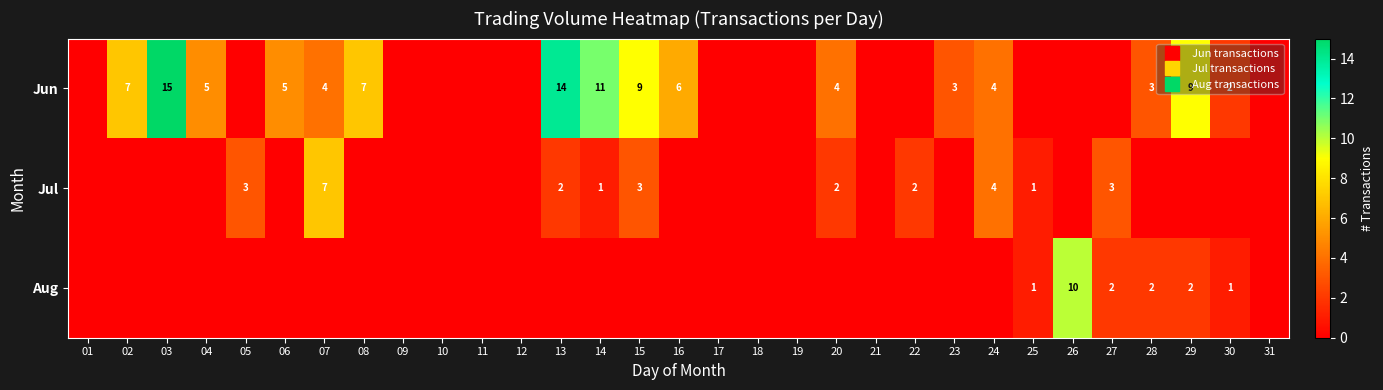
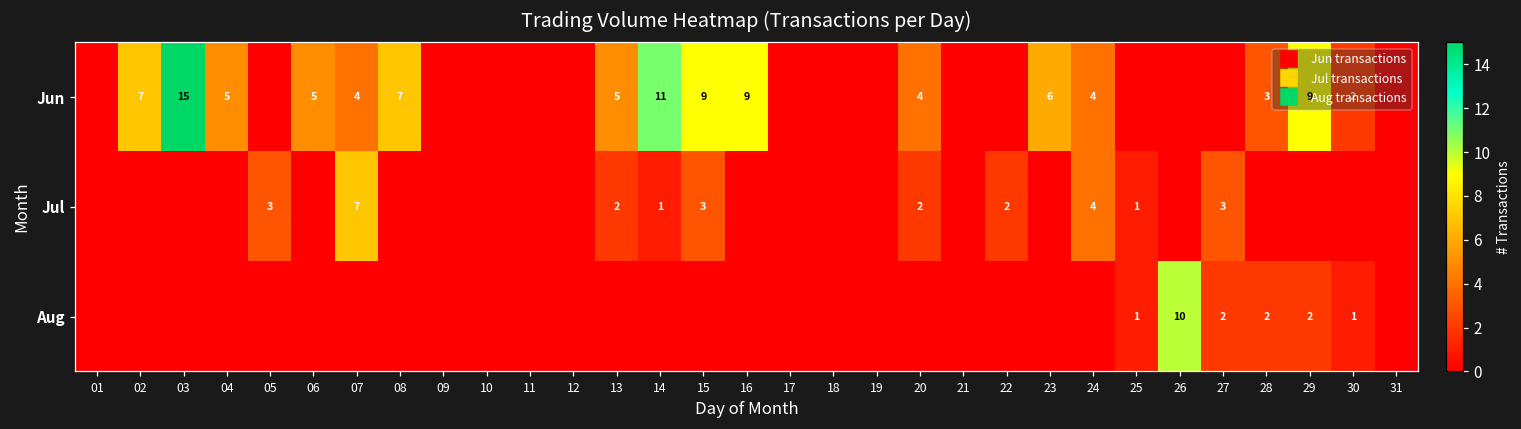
Jun, 13: 14 -> 5
Jun, 16: 6 -> 9
Jun, 23: 3 -> 6
